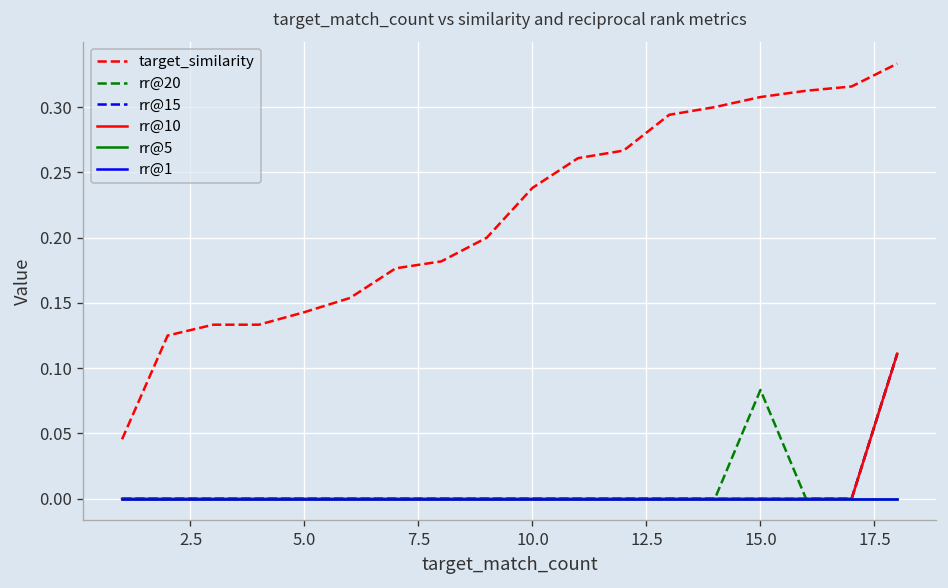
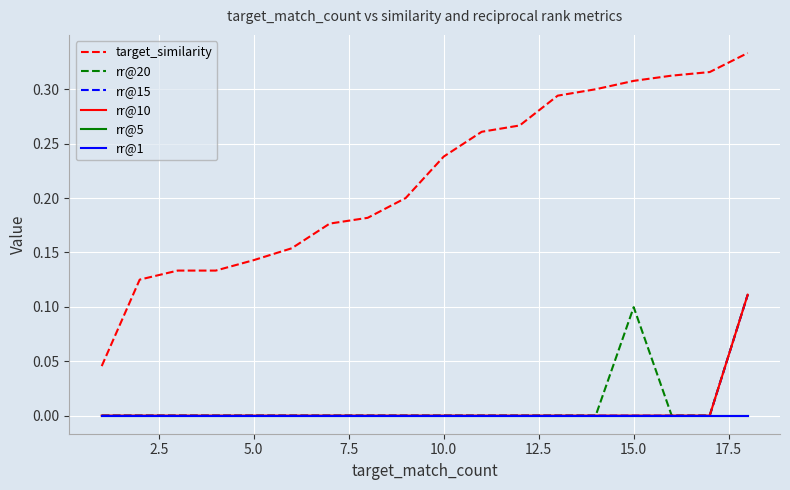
rr@20, 15.0: 0.083 -> 0.100
